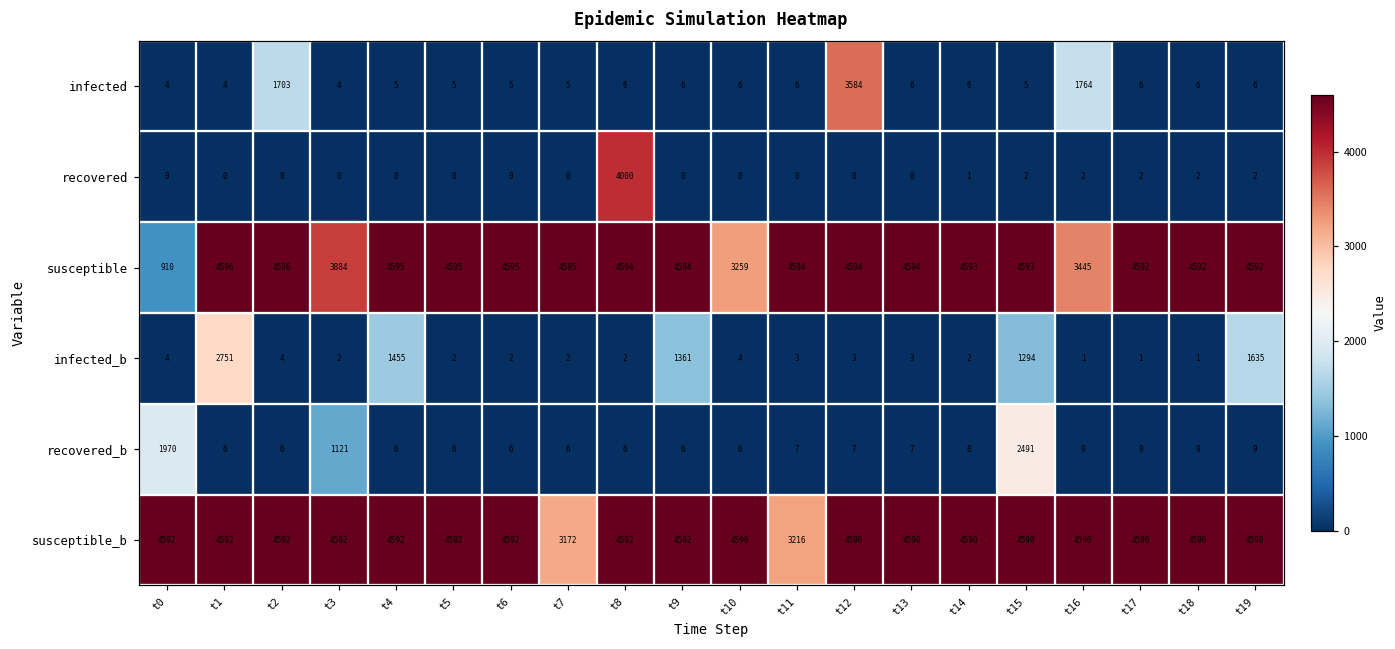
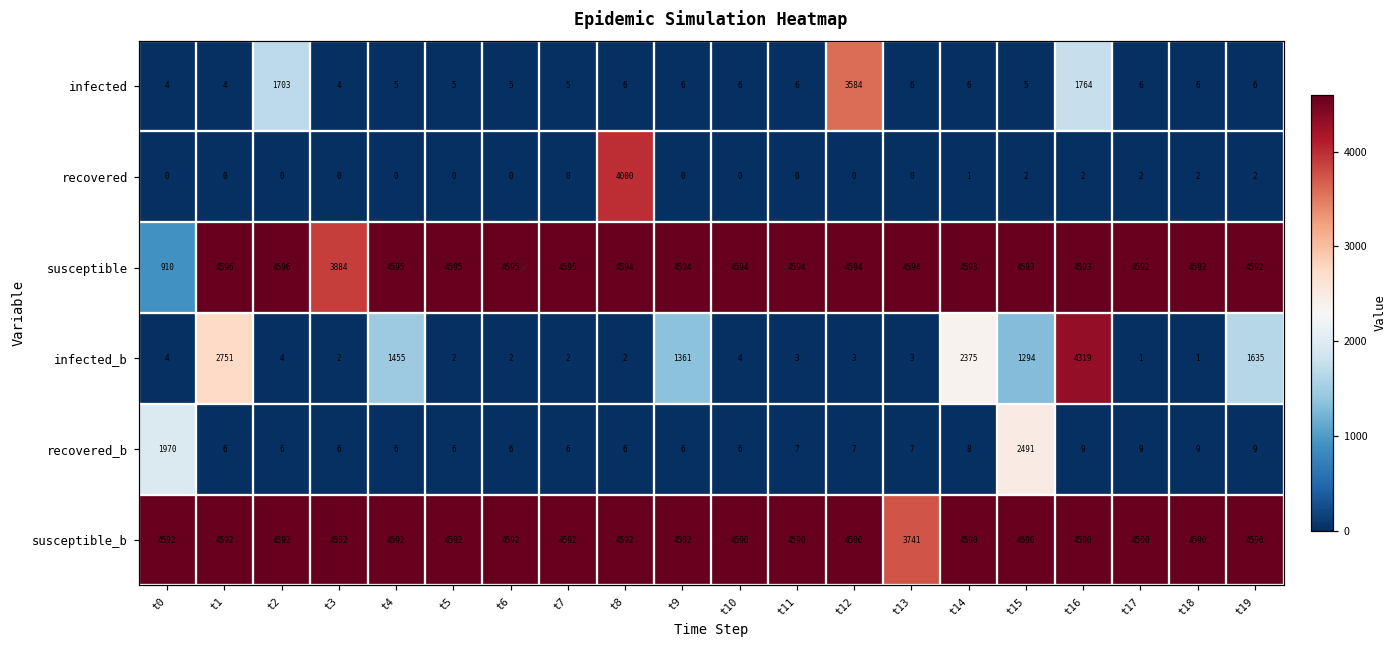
susceptible, t10: 3259 -> 4594
susceptible, t16: 3445 -> 4593
infected_b, t14: 2 -> 2375
infected_b, t16: 1 -> 4319
recovered_b, t3: 1121 -> 6
susceptible_b, t7: 3172 -> 4592
susceptible_b, t11: 3216 -> 4590
susceptible_b, t13: 4590 -> 3741
